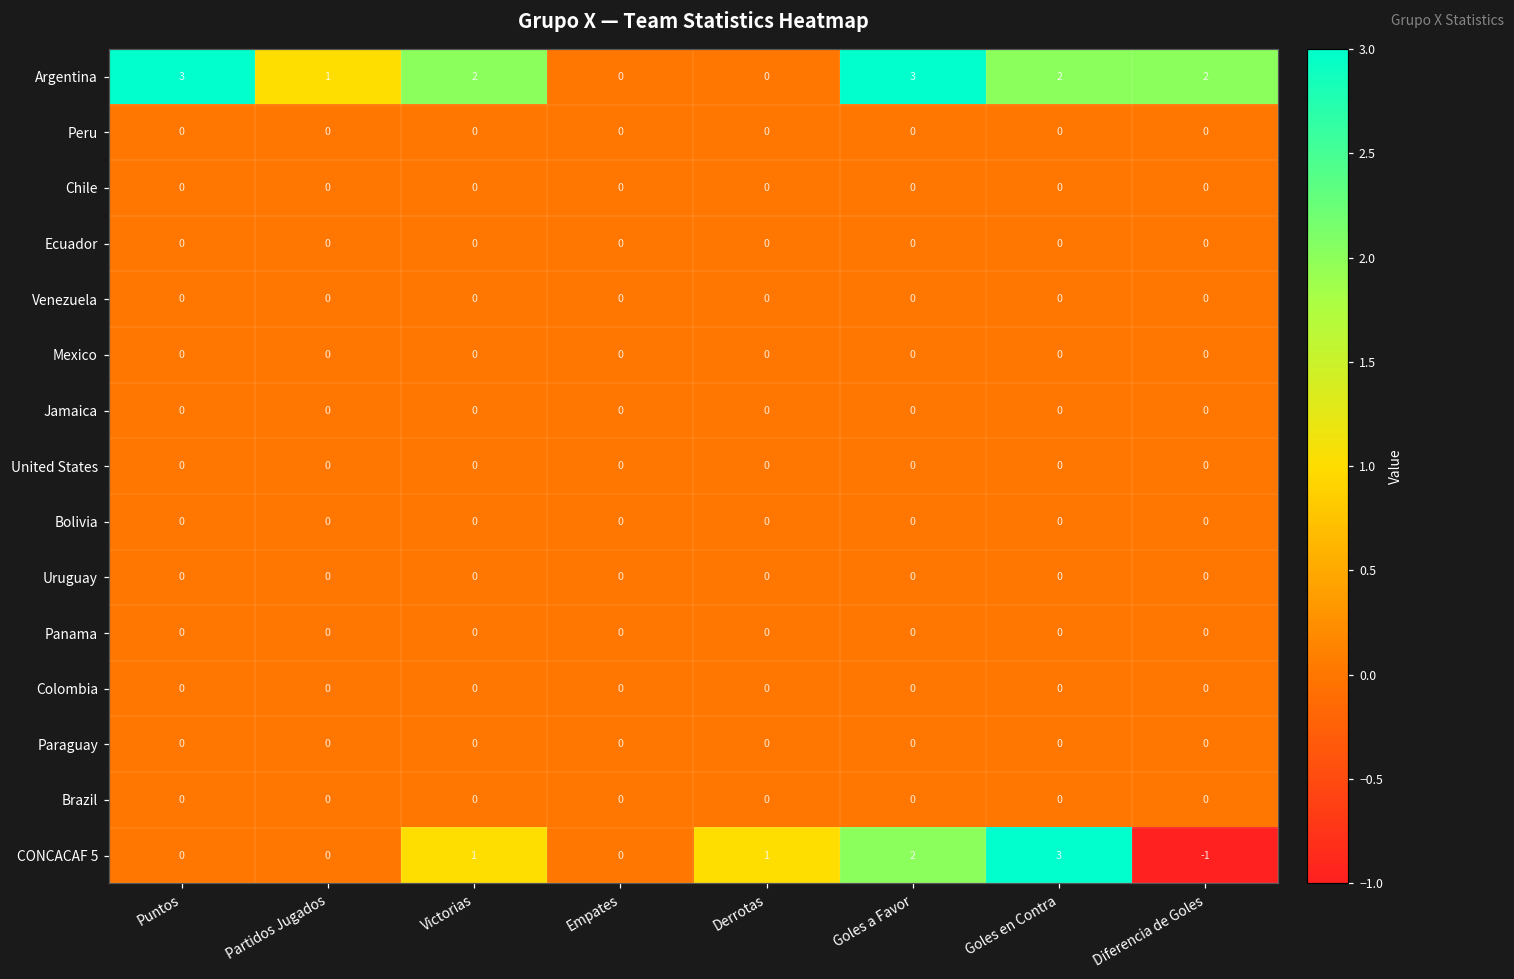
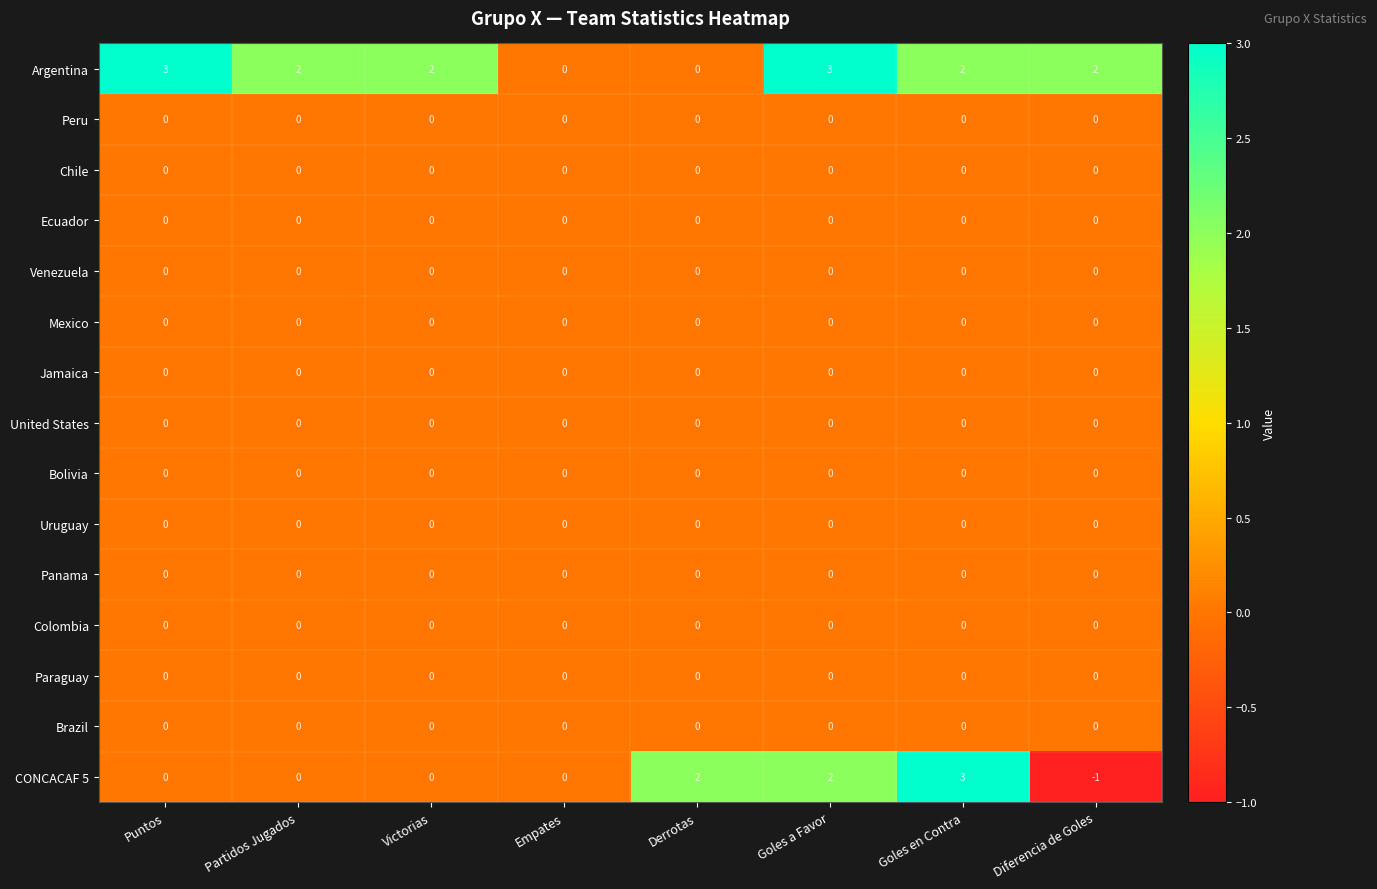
Argentina, Partidos Jugados: 1 -> 2
CONCACAF 5, Victorias: 1 -> 0
CONCACAF 5, Derrotas: 1 -> 2
